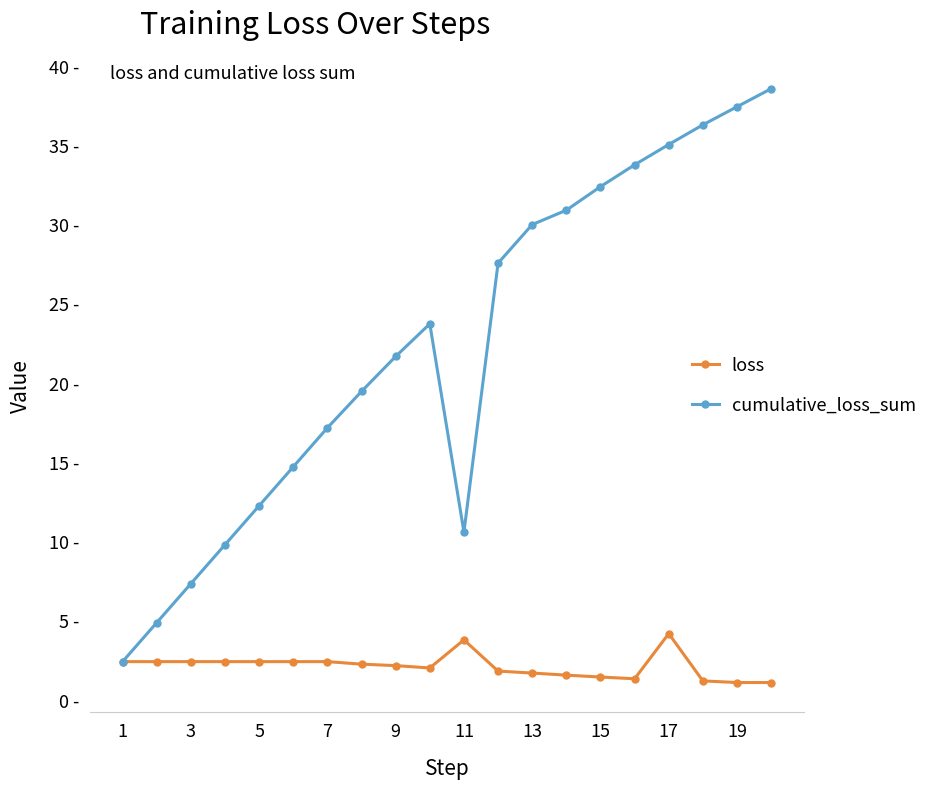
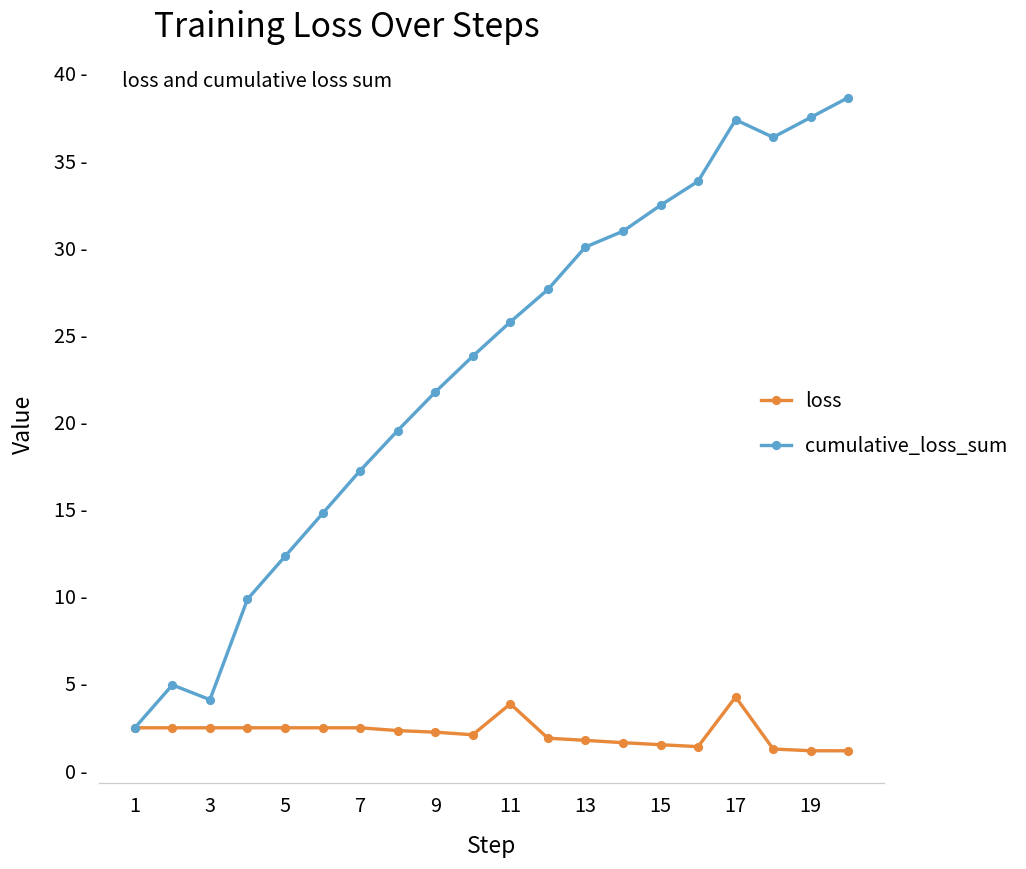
cumulative_loss_sum, 3: 7.4 - -> 4.1 -
cumulative_loss_sum, 11: 10.6 - -> 25.7 -
cumulative_loss_sum, 17: 35.1 - -> 37.3 -
